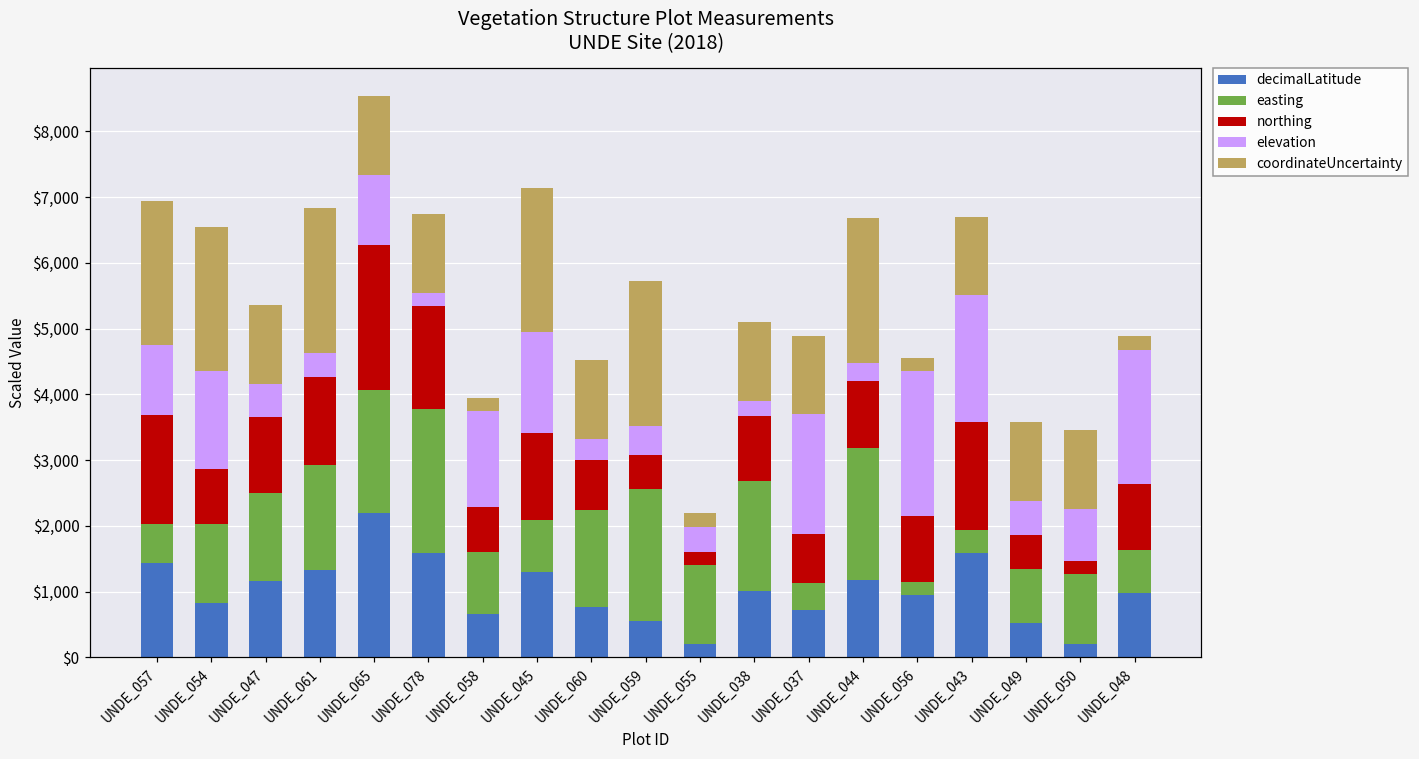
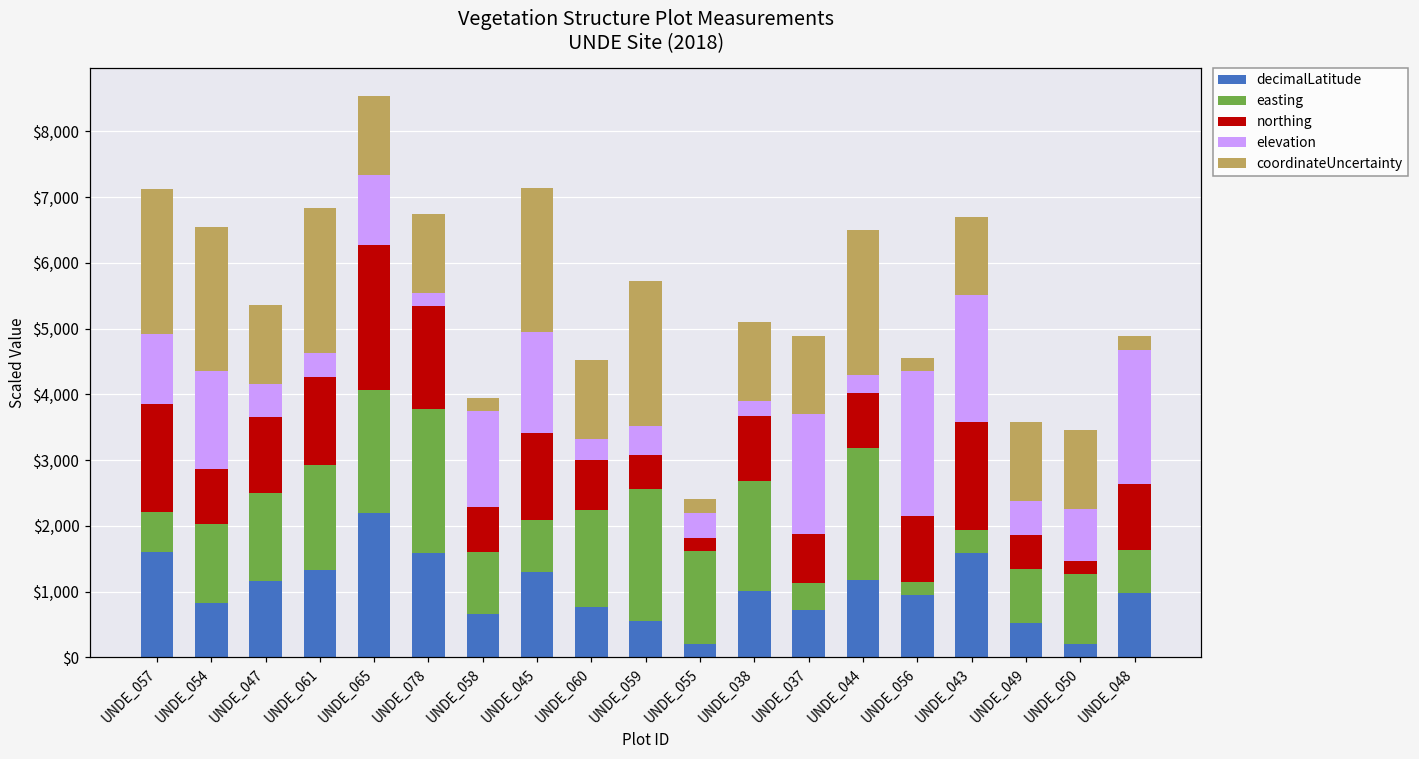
decimalLatitude, UNDE_057: $1,400 -> $1,600
easting, UNDE_055: $1,200 -> $1,400
northing, UNDE_044: $1,000 -> $800
